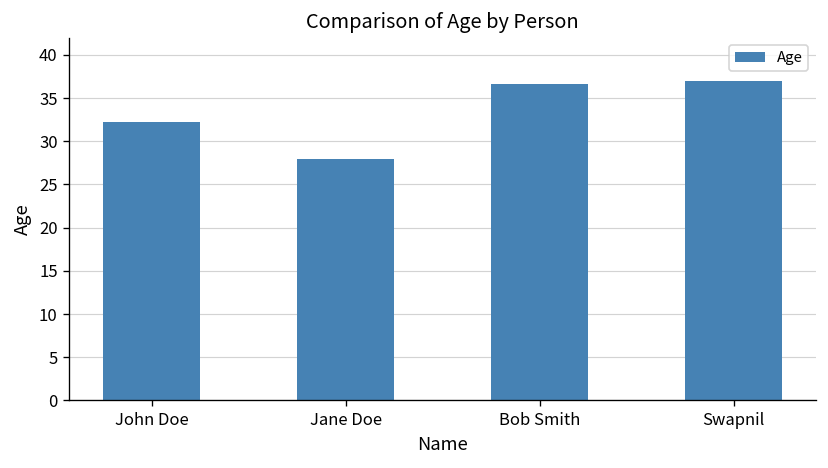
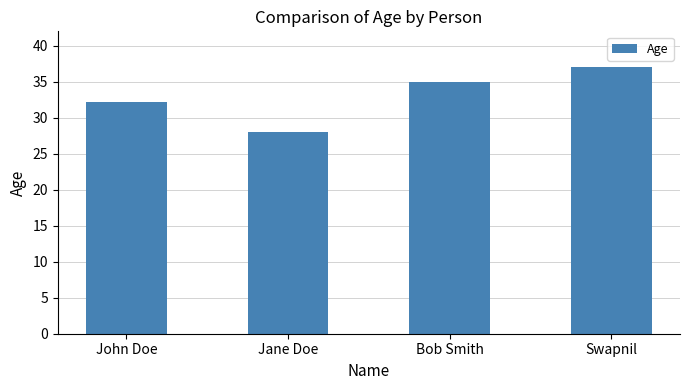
Bob Smith: 37 -> 35
